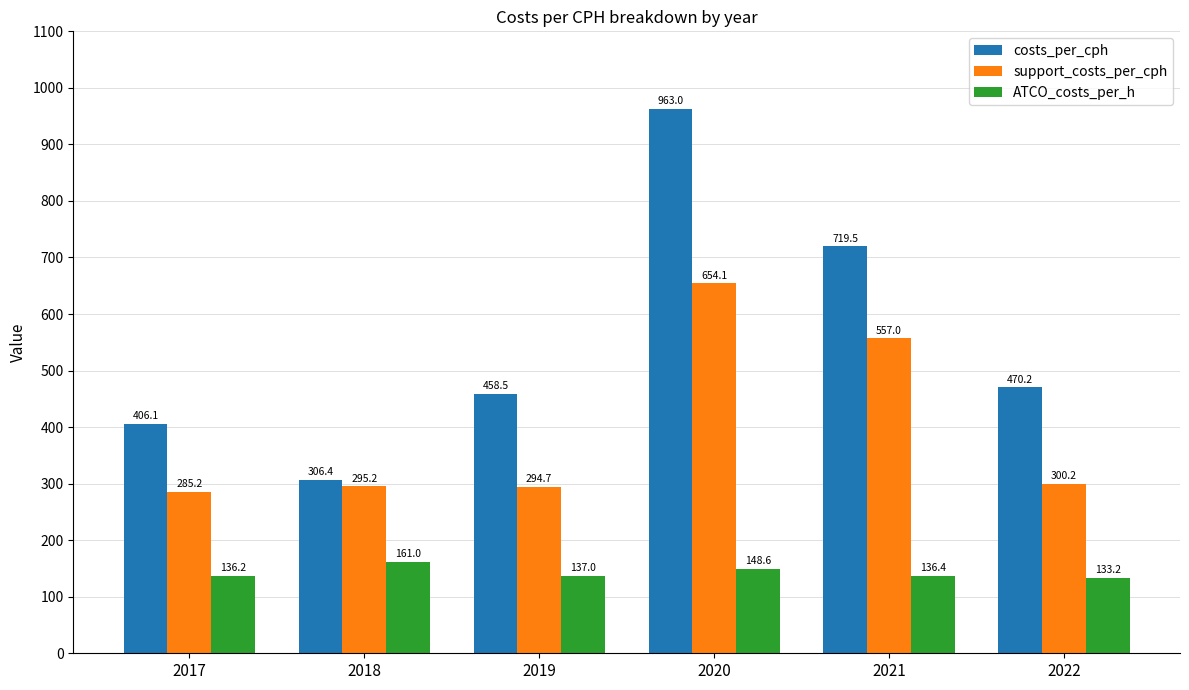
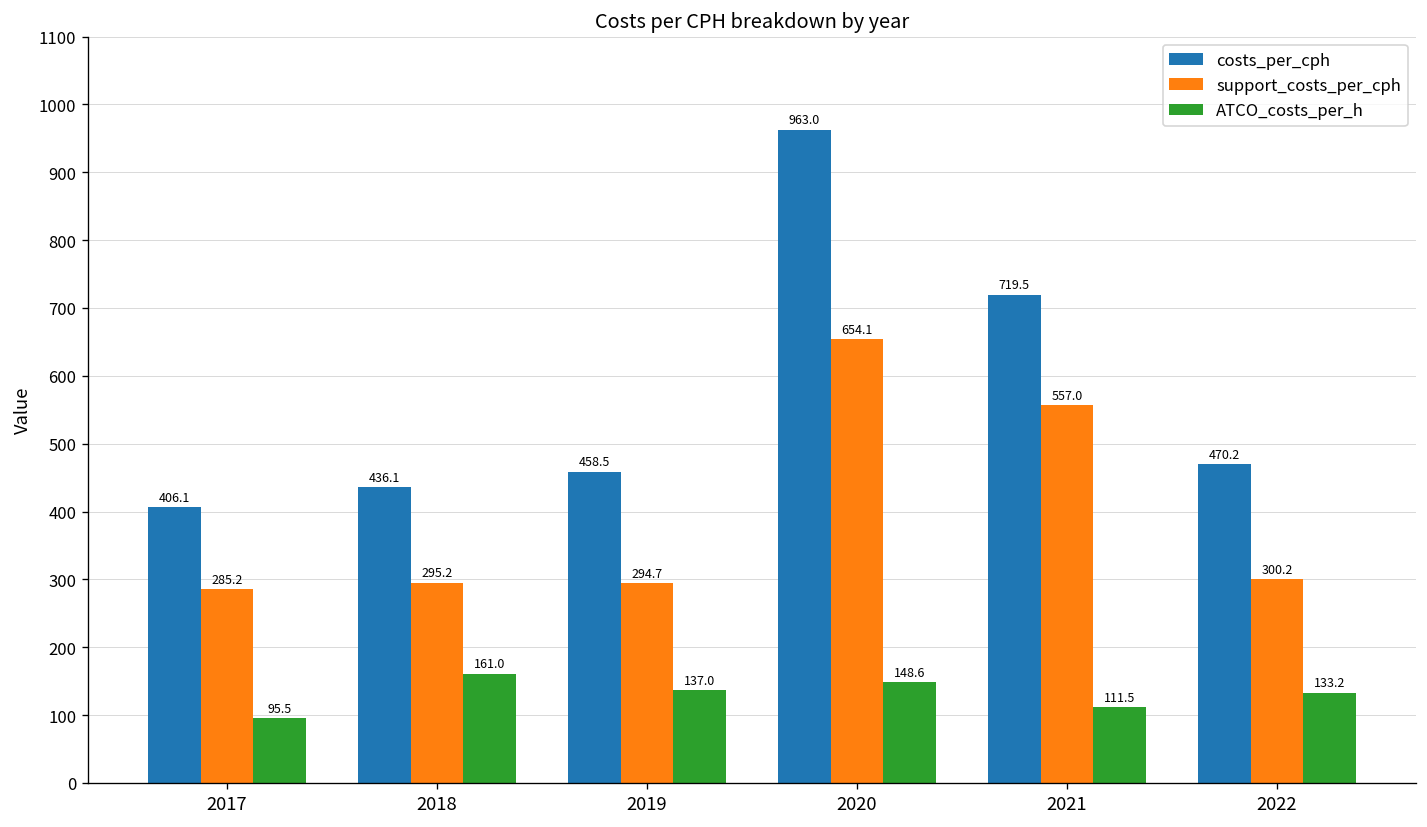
ATCO_costs_per_h, 2017: 136.2 -> 95.5
costs_per_cph, 2018: 306.4 -> 436.1
ATCO_costs_per_h, 2021: 136.4 -> 111.5
